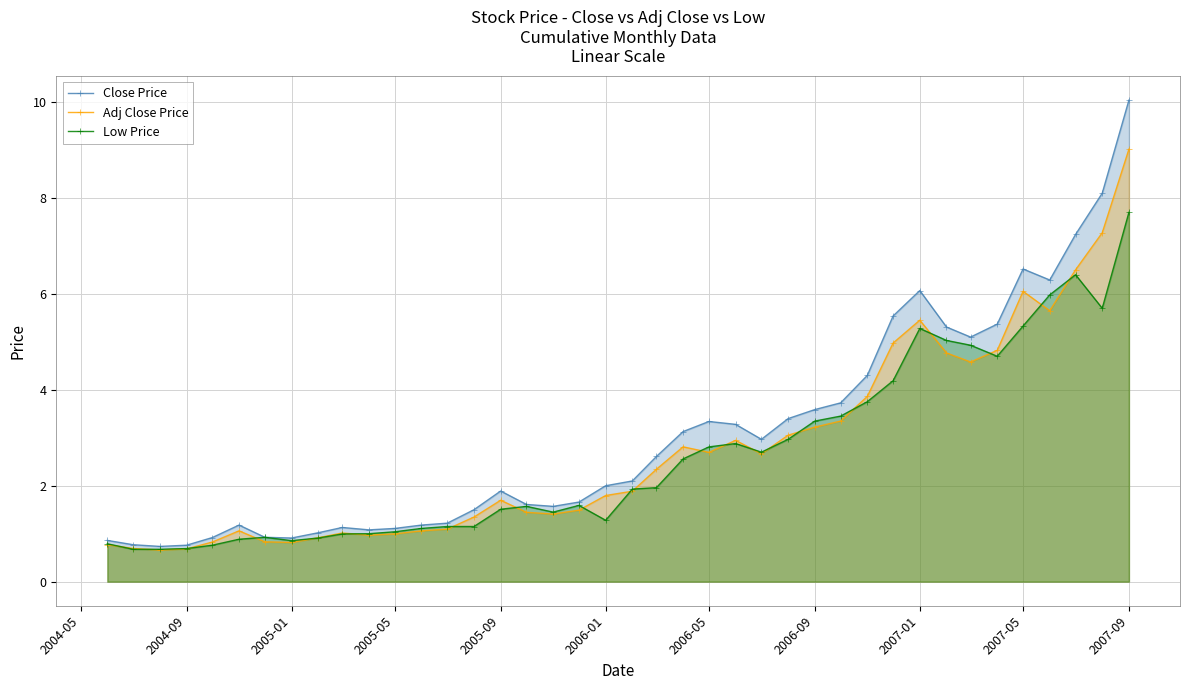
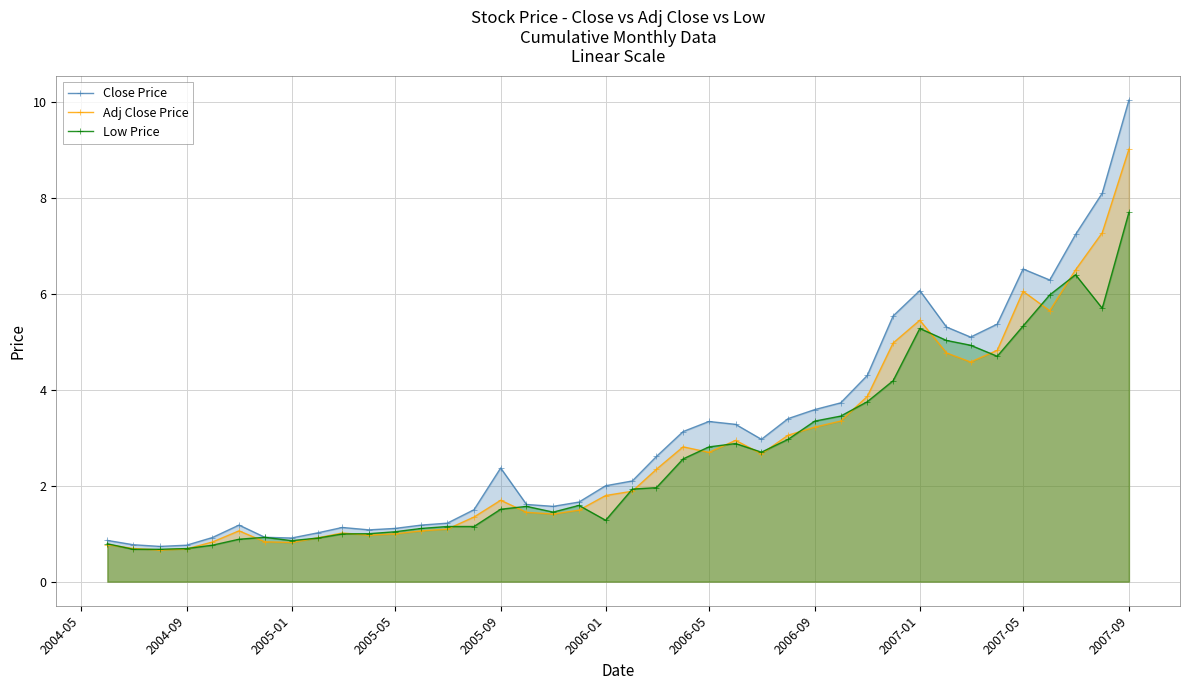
Close Price, 2005-09: 1.9 -> 2.4
